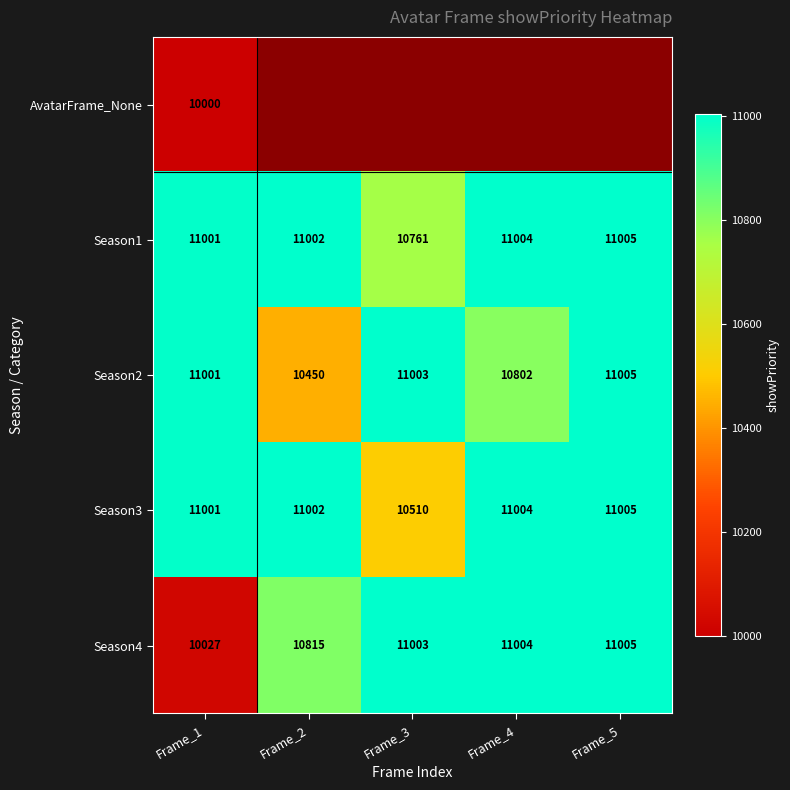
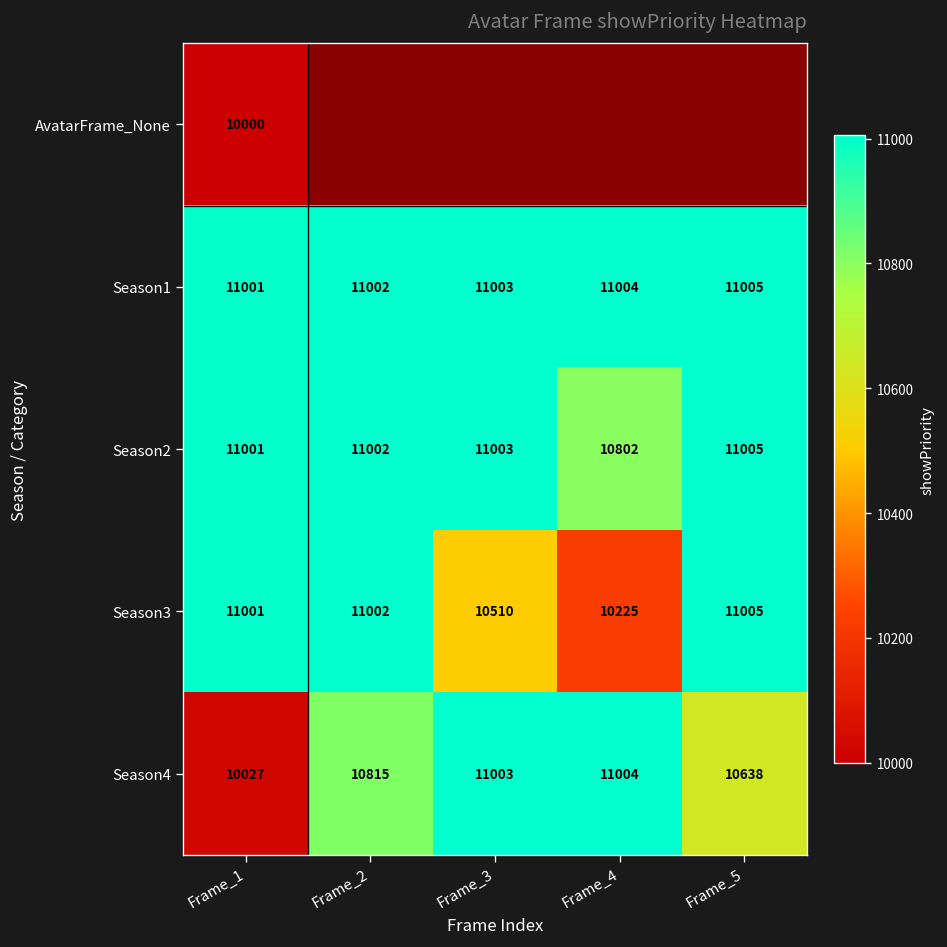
Season1, Frame_3: 10761 -> 11003
Season2, Frame_2: 10450 -> 11002
Season3, Frame_4: 11004 -> 10225
Season4, Frame_5: 11005 -> 10638
